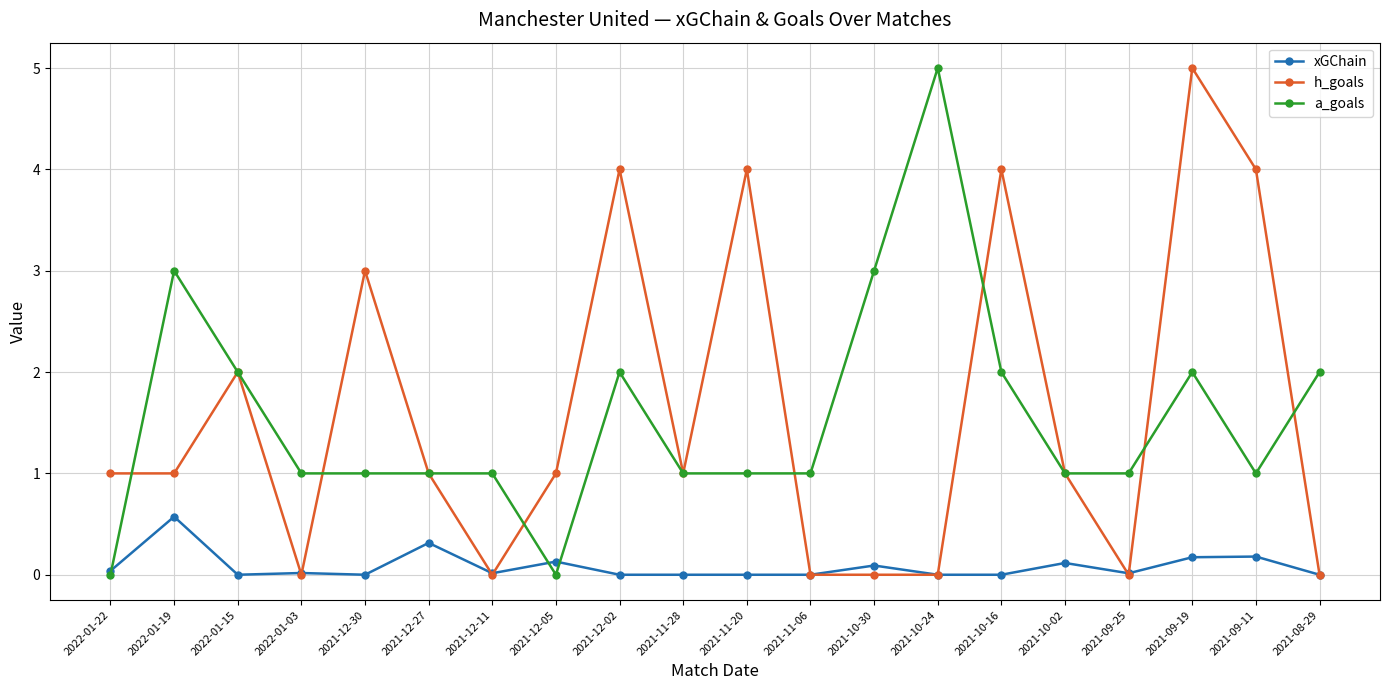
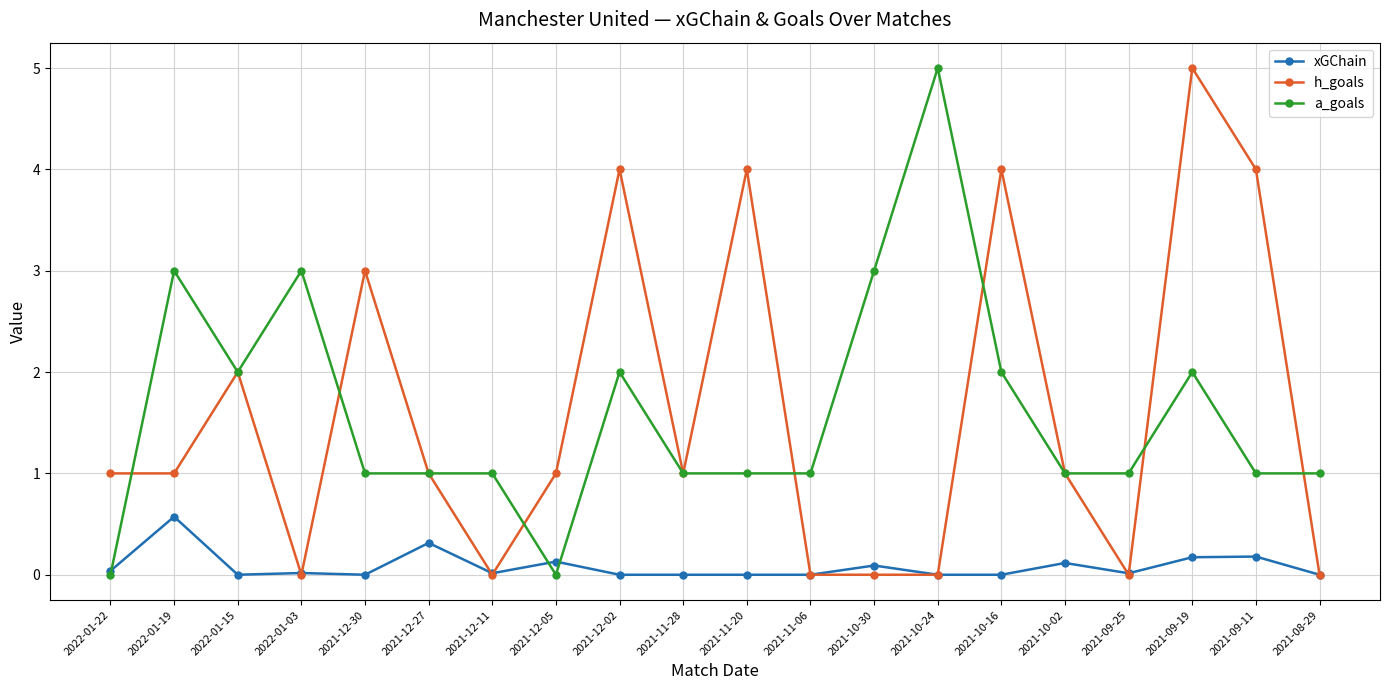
a_goals, 2022-01-03: 1 -> 3
a_goals, 2021-08-29: 2 -> 1
